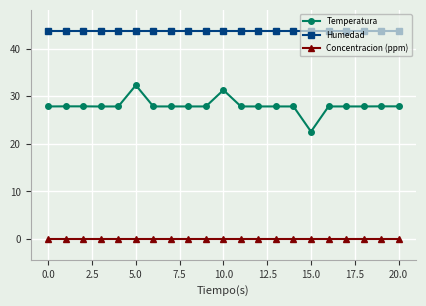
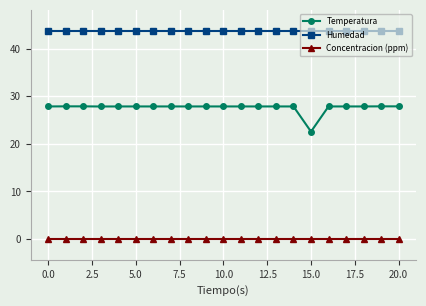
Temperatura, 5.0: 32 -> 28
Temperatura, 10.0: 31 -> 28
